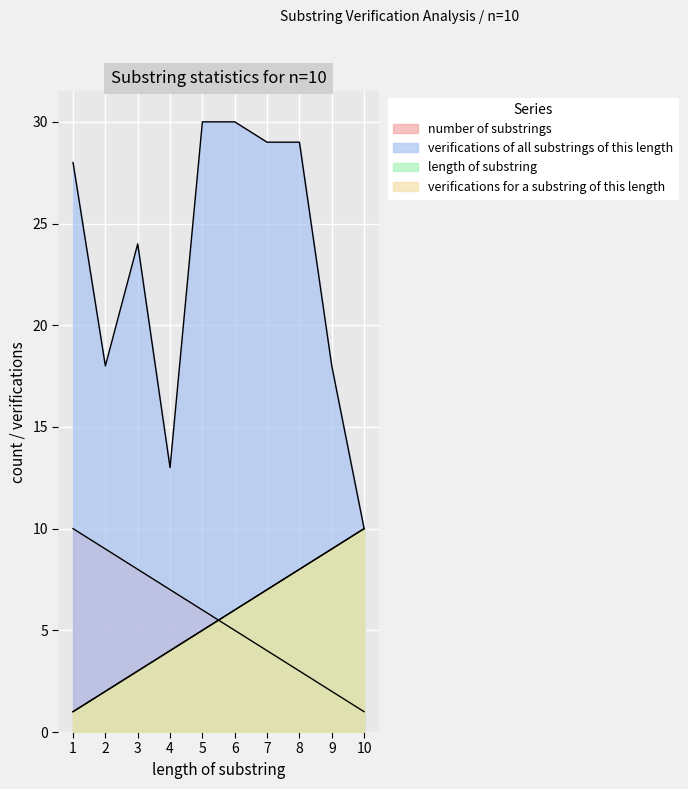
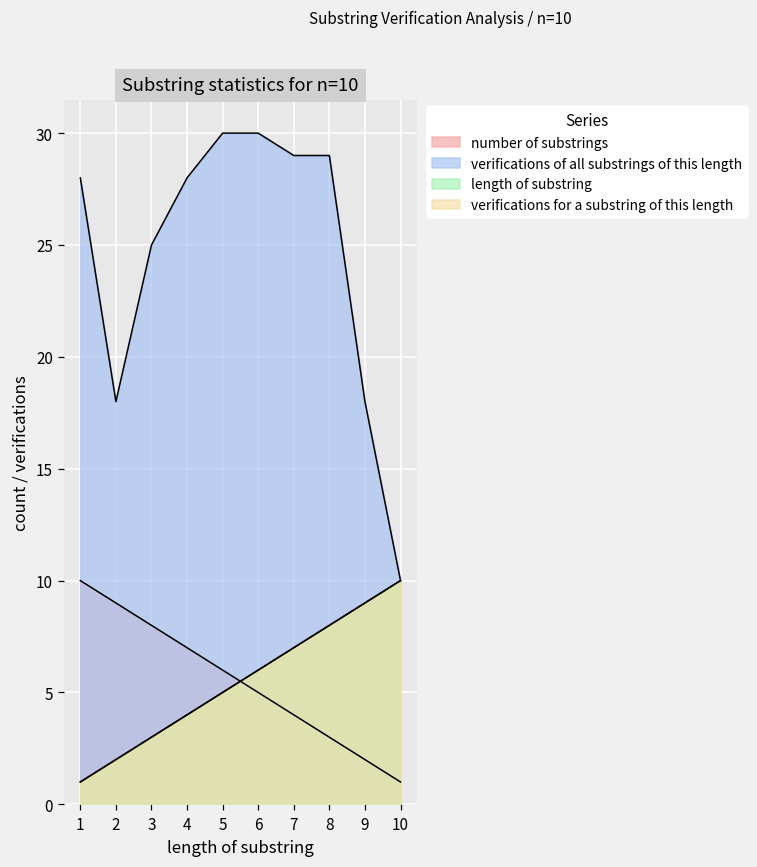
verifications of all substrings of this length, 3: 24 -> 25
verifications of all substrings of this length, 4: 13 -> 28
